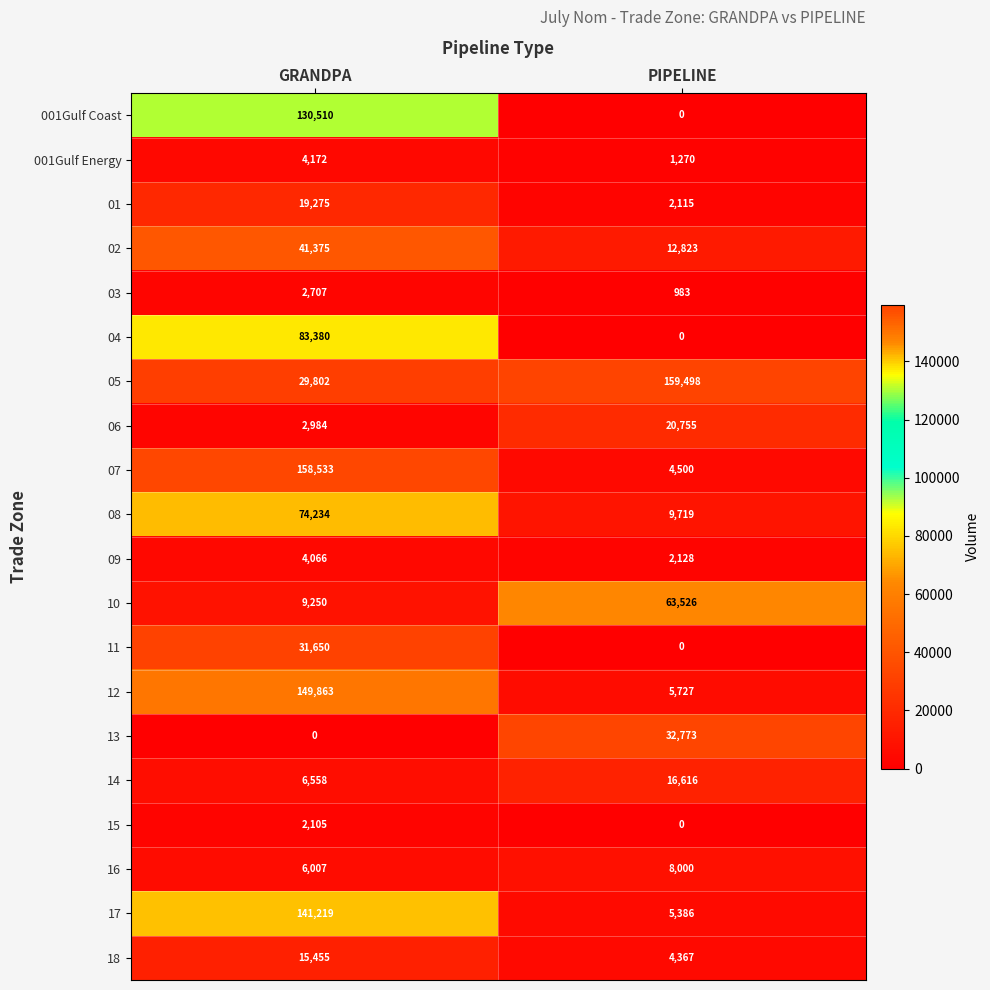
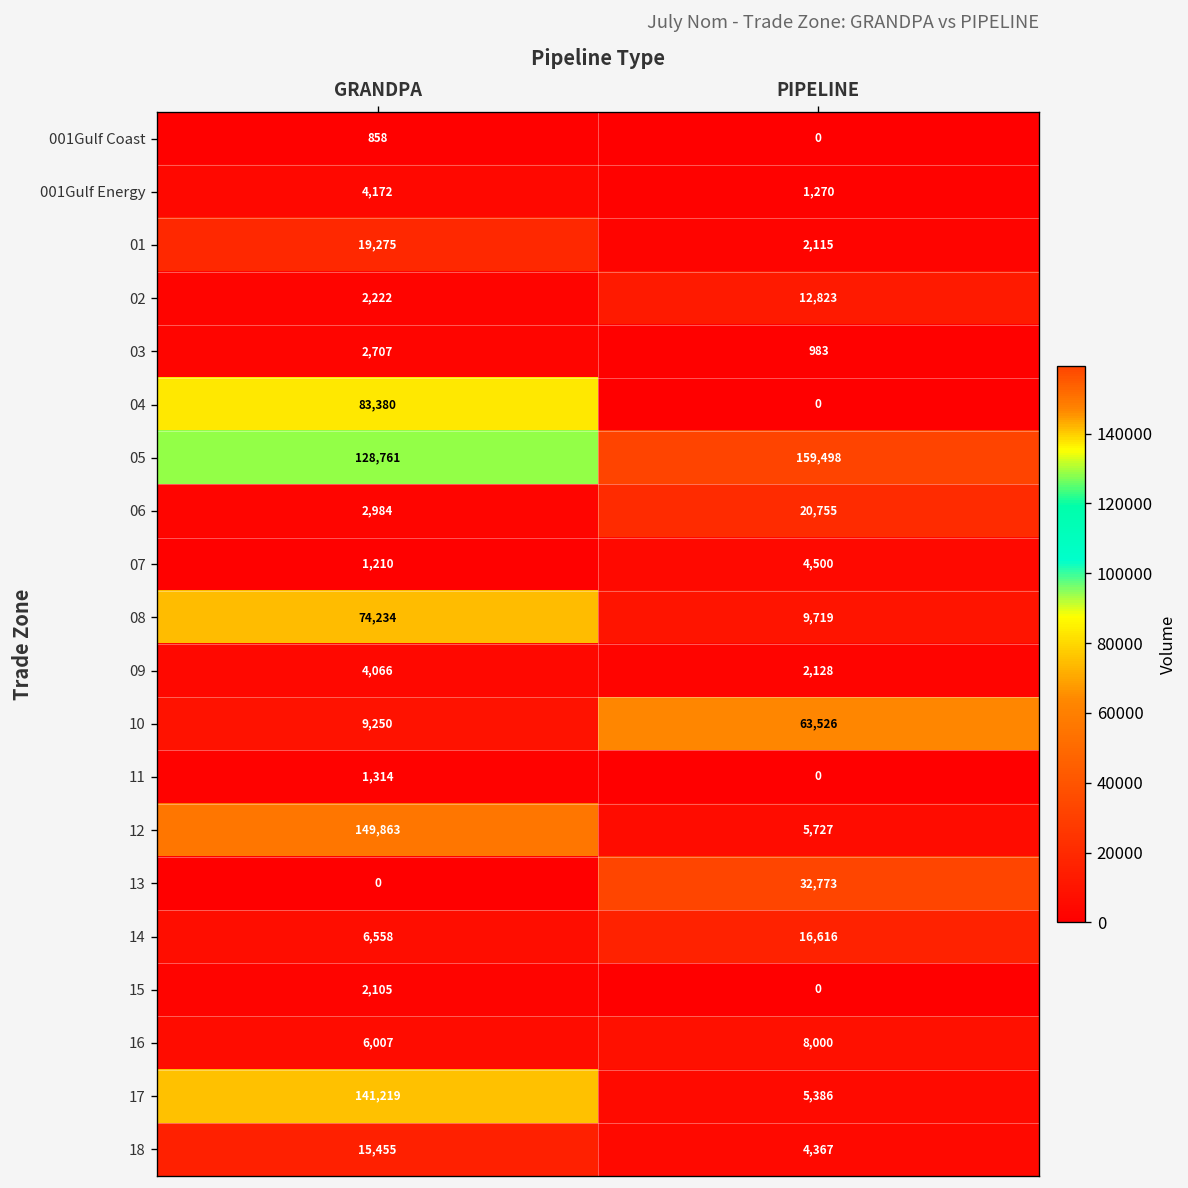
001Gulf Coast, GRANDPA: 130,510 -> 858
02, GRANDPA: 41,375 -> 2,222
05, GRANDPA: 29,802 -> 128,761
07, GRANDPA: 158,533 -> 1,210
11, GRANDPA: 31,650 -> 1,314
